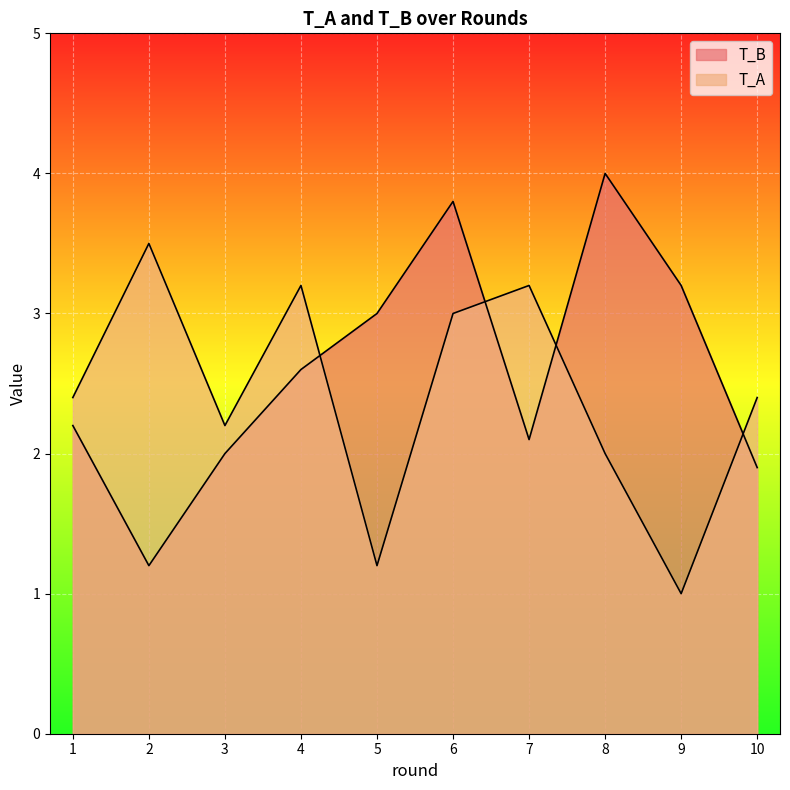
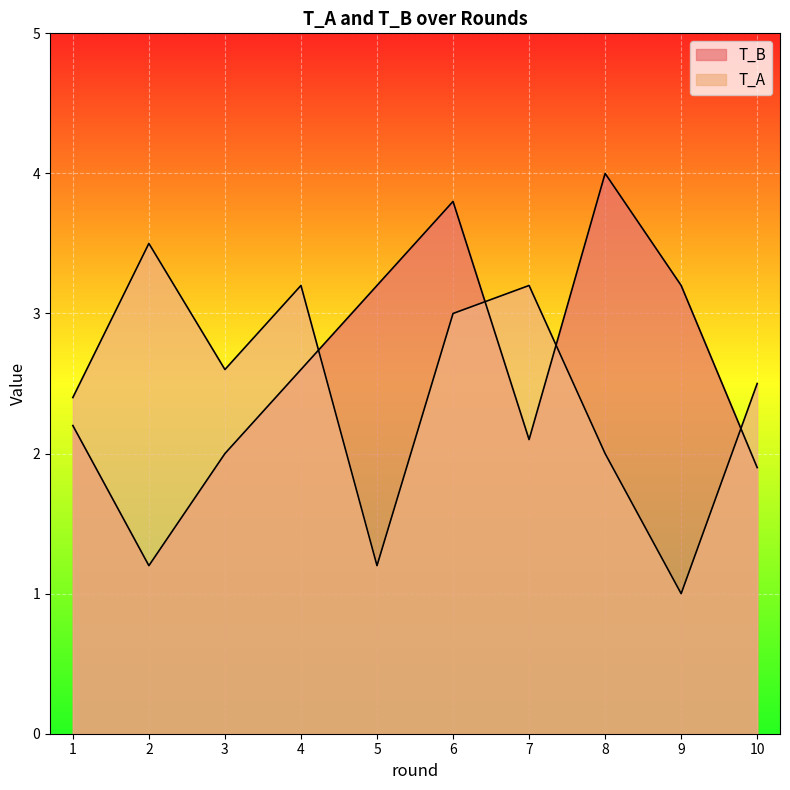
T_A, 3: 2.2 -> 2.6
T_B, 5: 3.0 -> 3.2
T_A, 10: 2.4 -> 2.5
